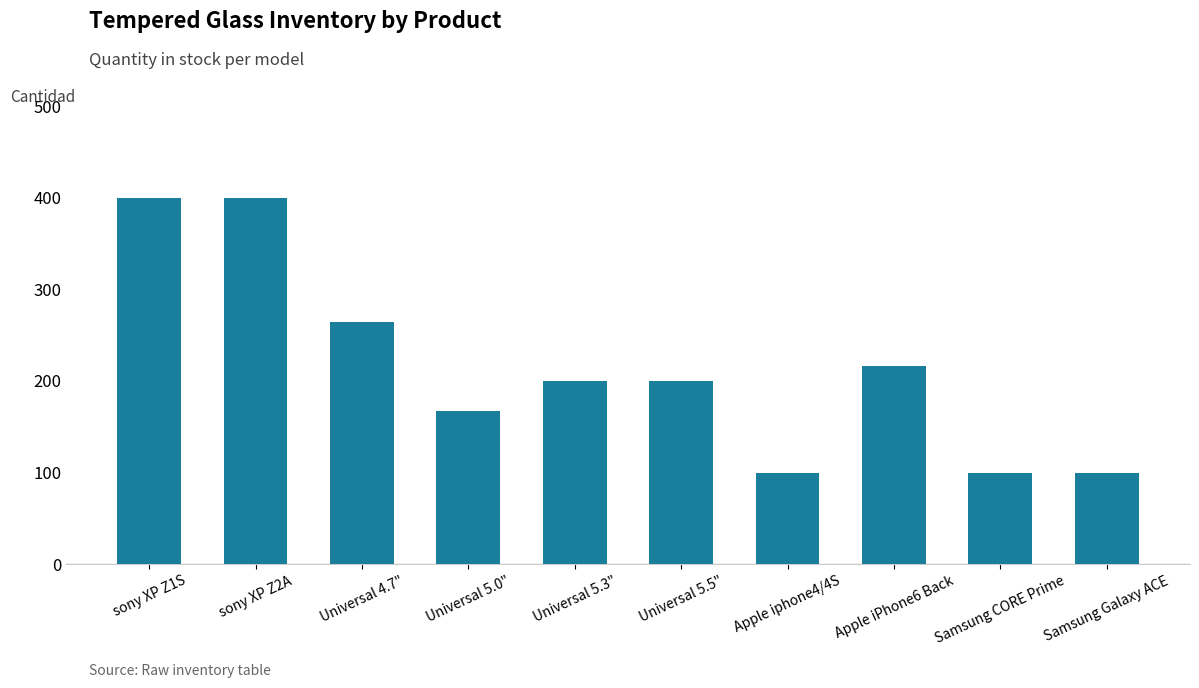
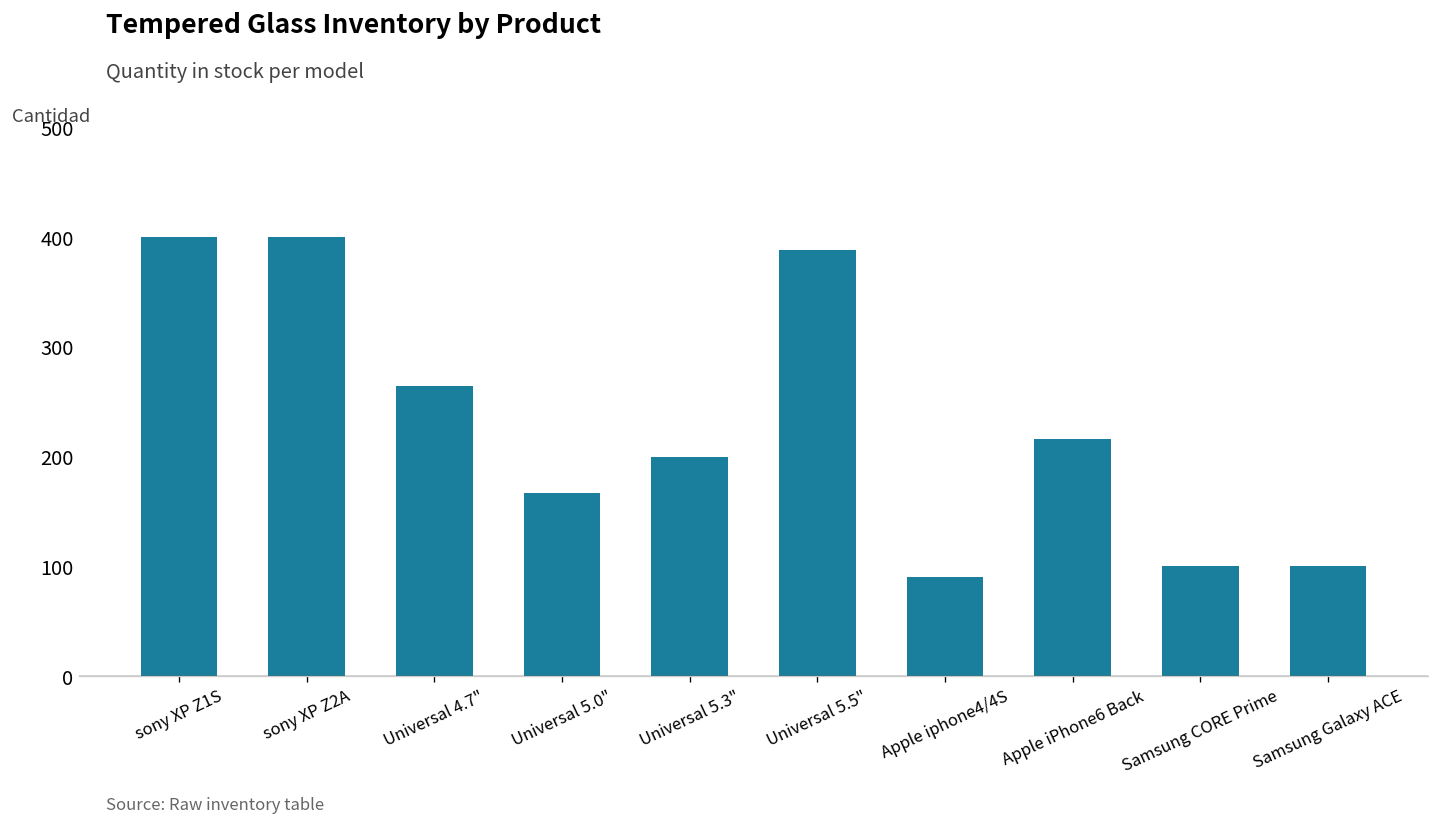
Universal 5.5": 200 -> 390
Apple iphone4/4S: 100 -> 90
